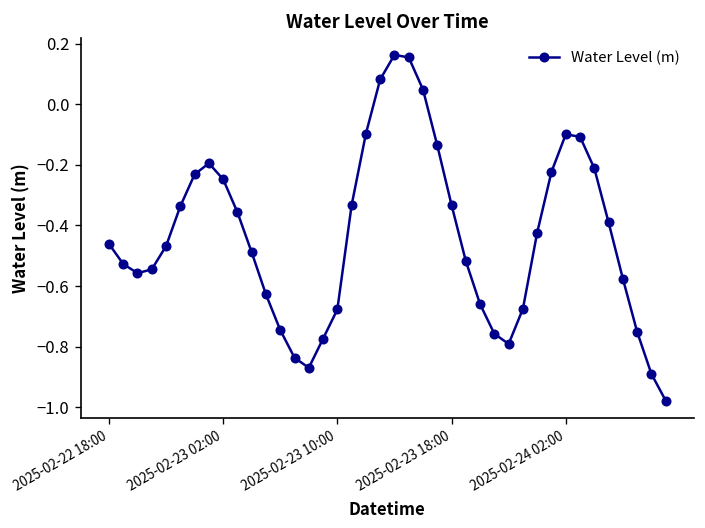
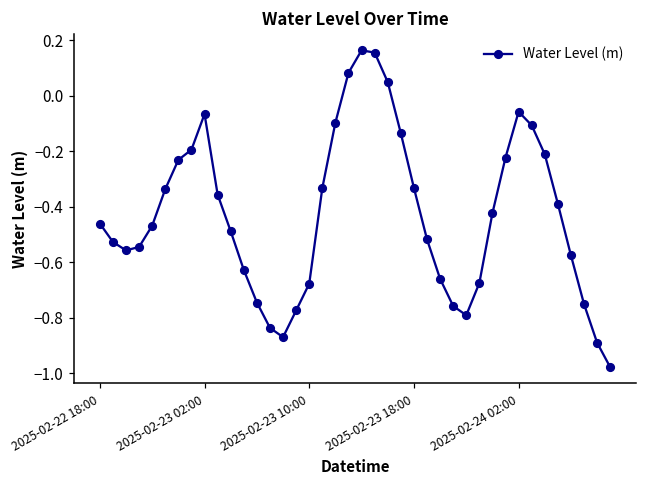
2025-02-23 02:00: -0.25 -> -0.07
2025-02-24 02:00: -0.10 -> -0.06
